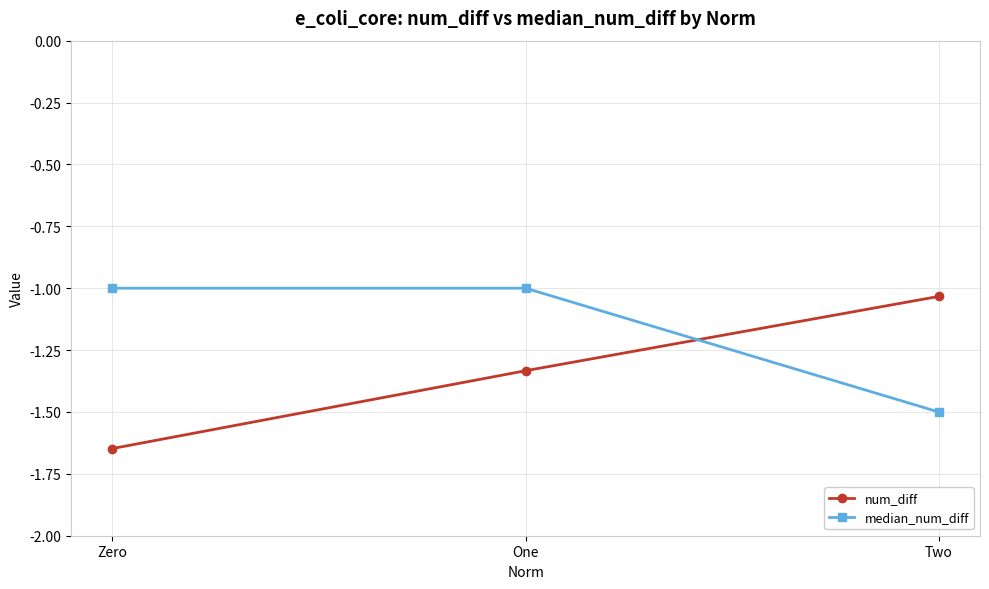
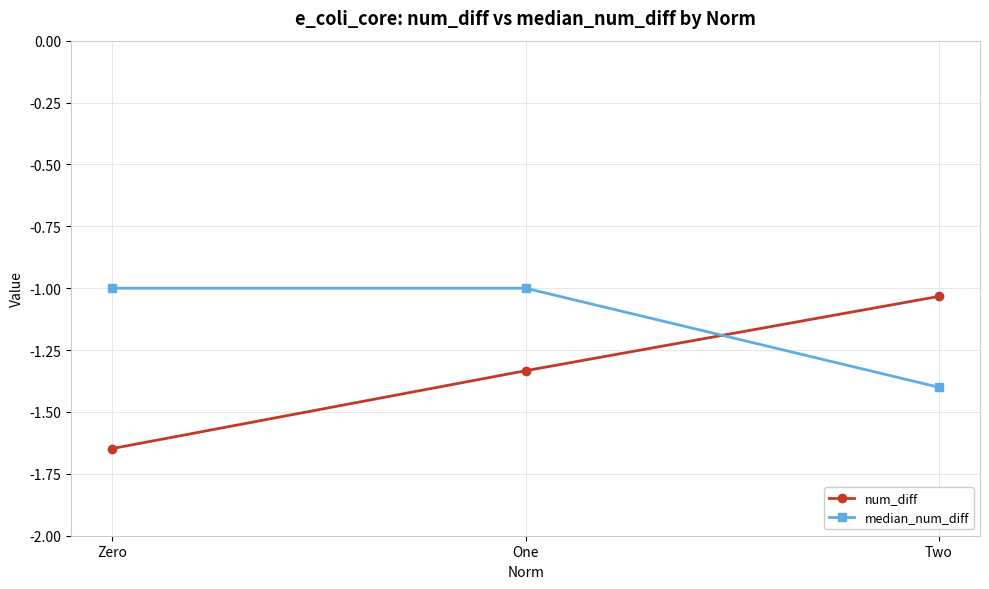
median_num_diff, Two: -1.5 -> -1.4
